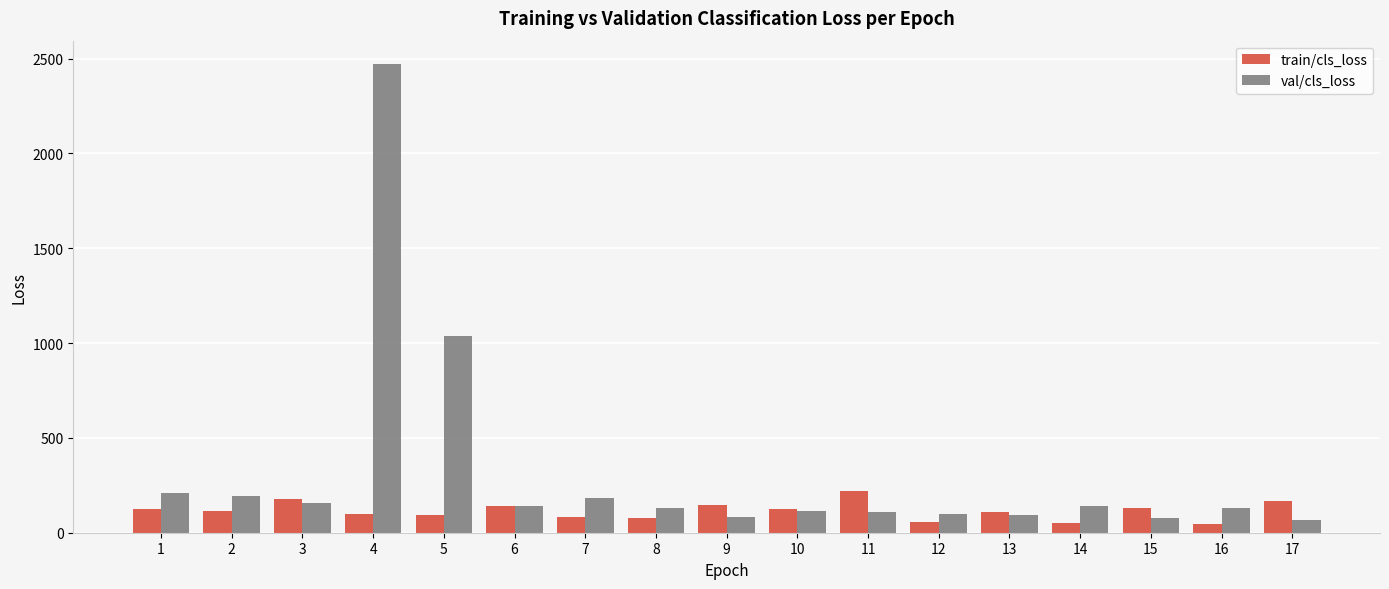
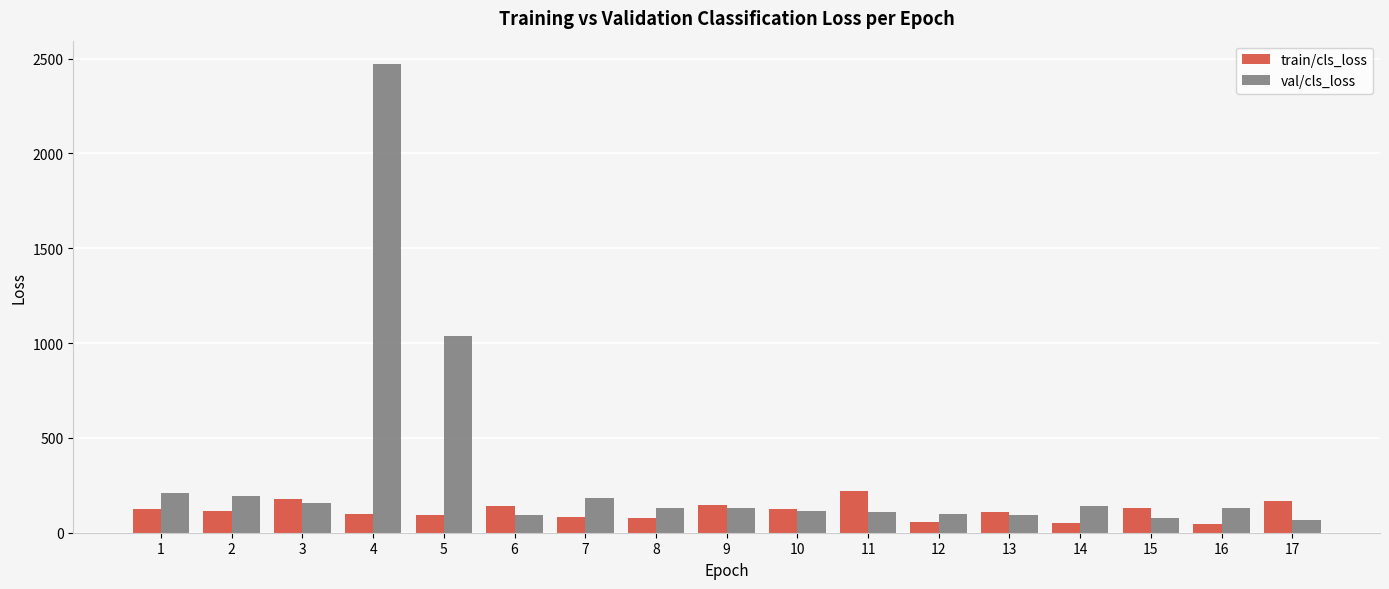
val/cls_loss, 6: 140 -> 100
val/cls_loss, 9: 80 -> 130
